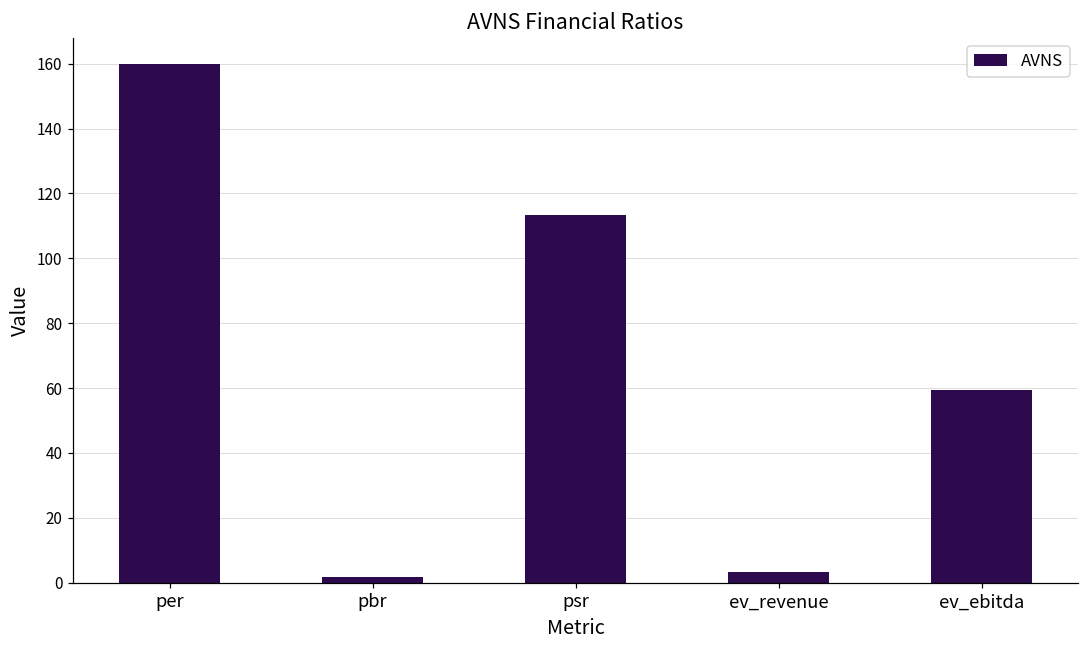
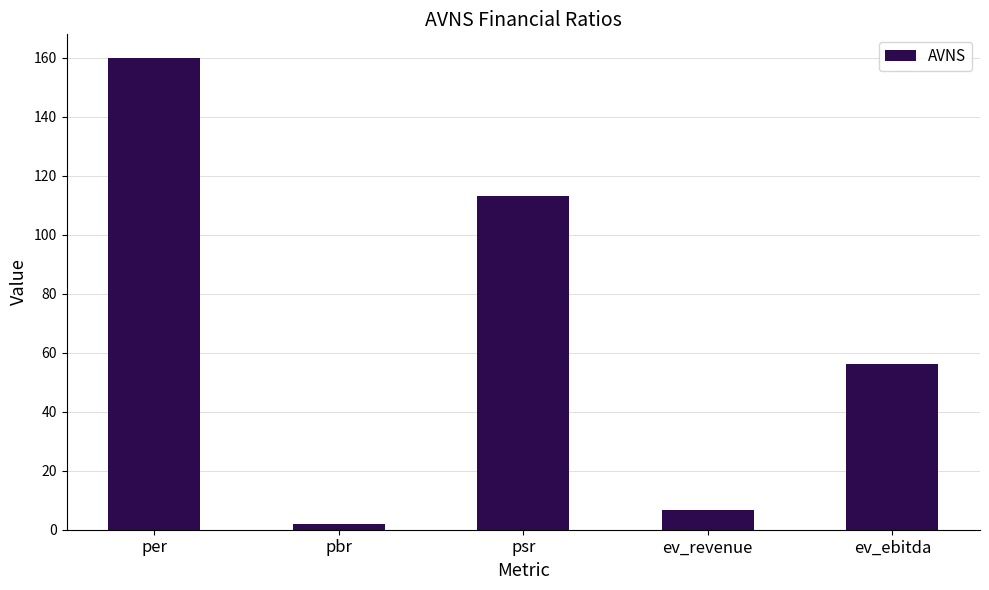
ev_revenue: 3 -> 7
ev_ebitda: 59 -> 56
